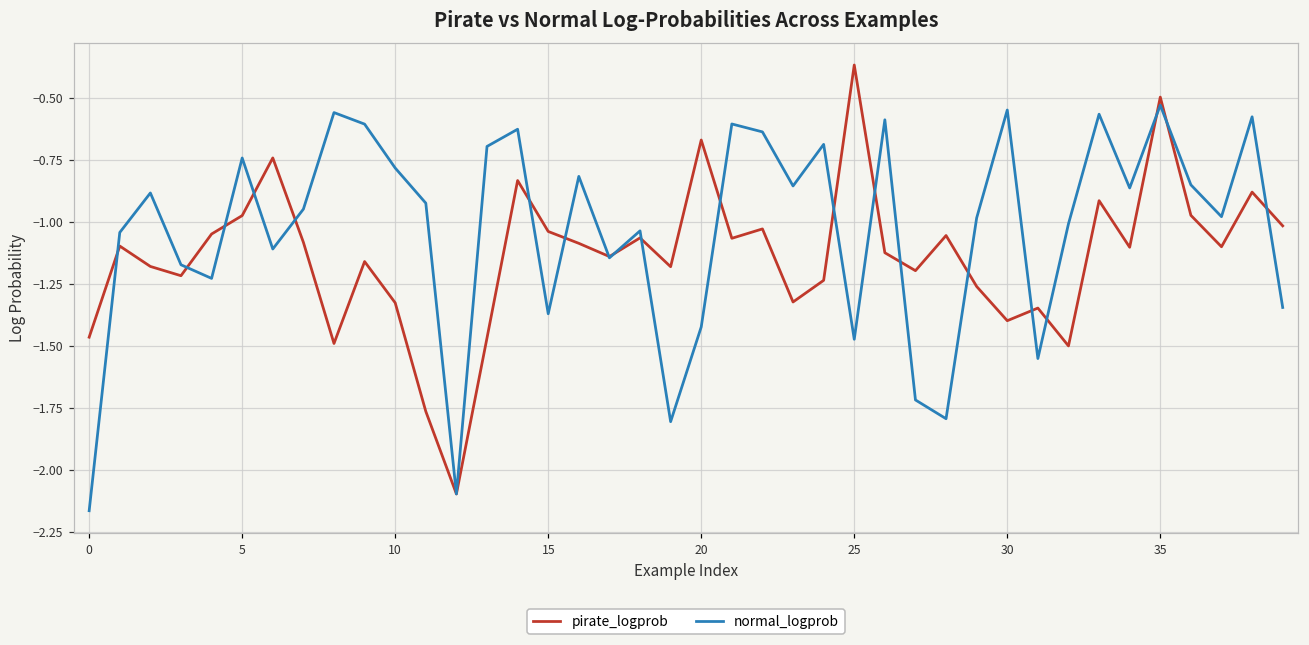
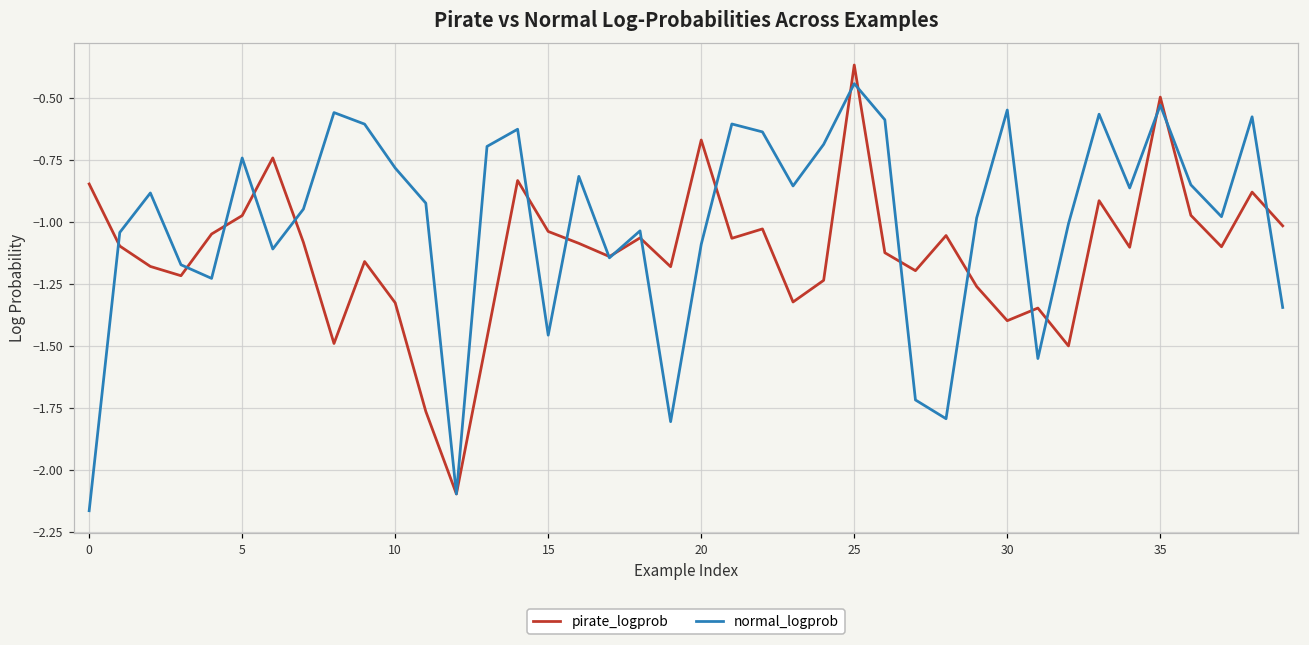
pirate_logprob, 0: -1.46 -> -0.85
normal_logprob, 15: -1.37 -> -1.46
normal_logprob, 20: -1.42 -> -1.09
normal_logprob, 25: -1.47 -> -0.44
